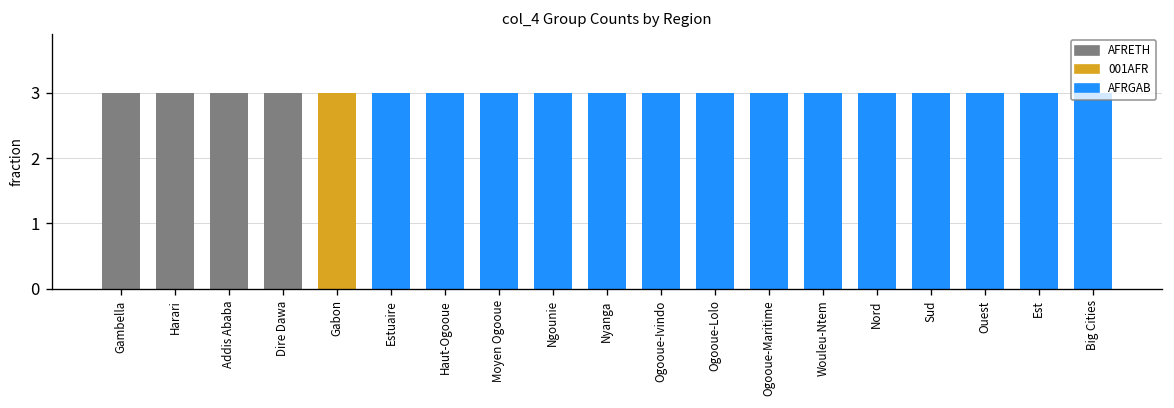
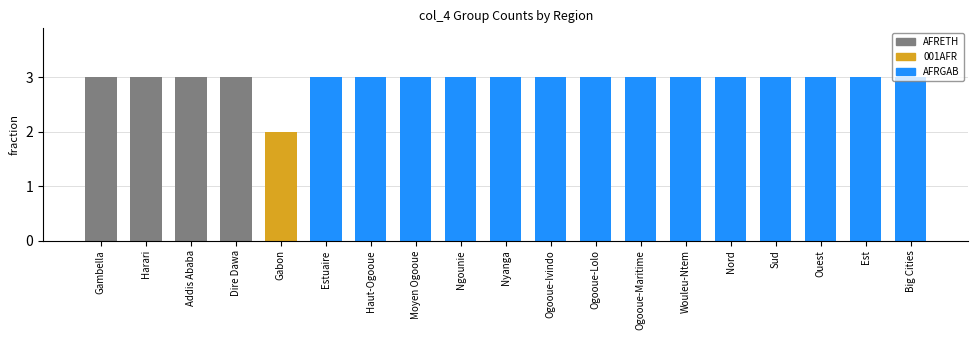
Gabon: 3 -> 2
